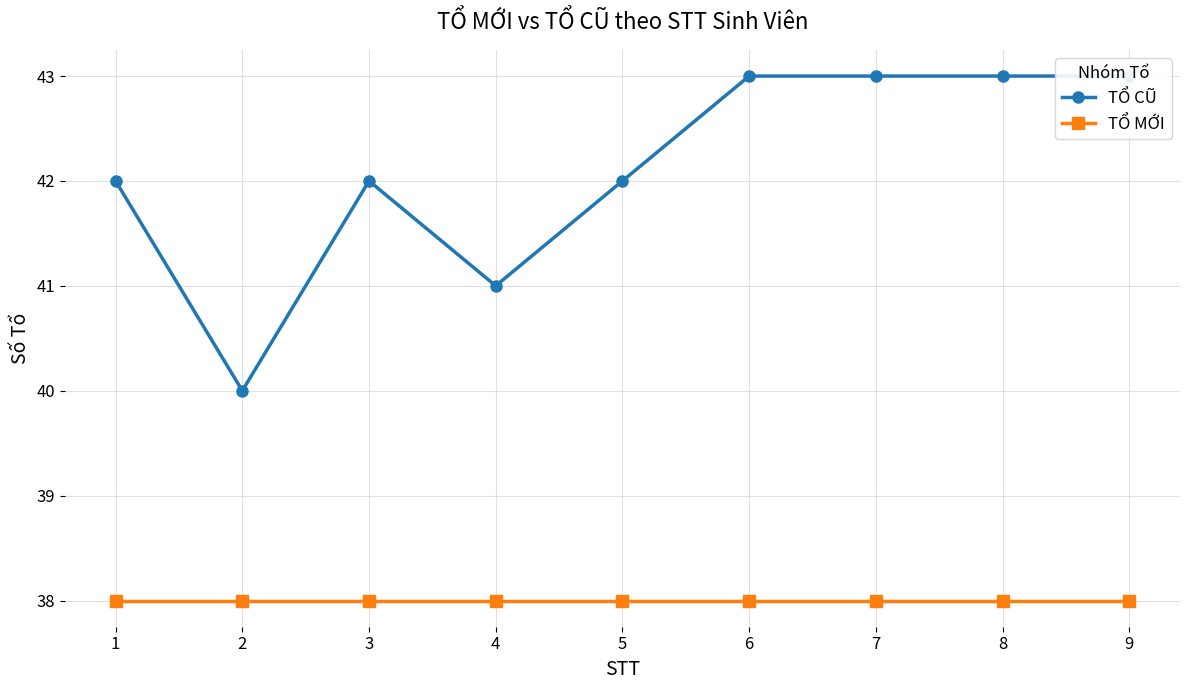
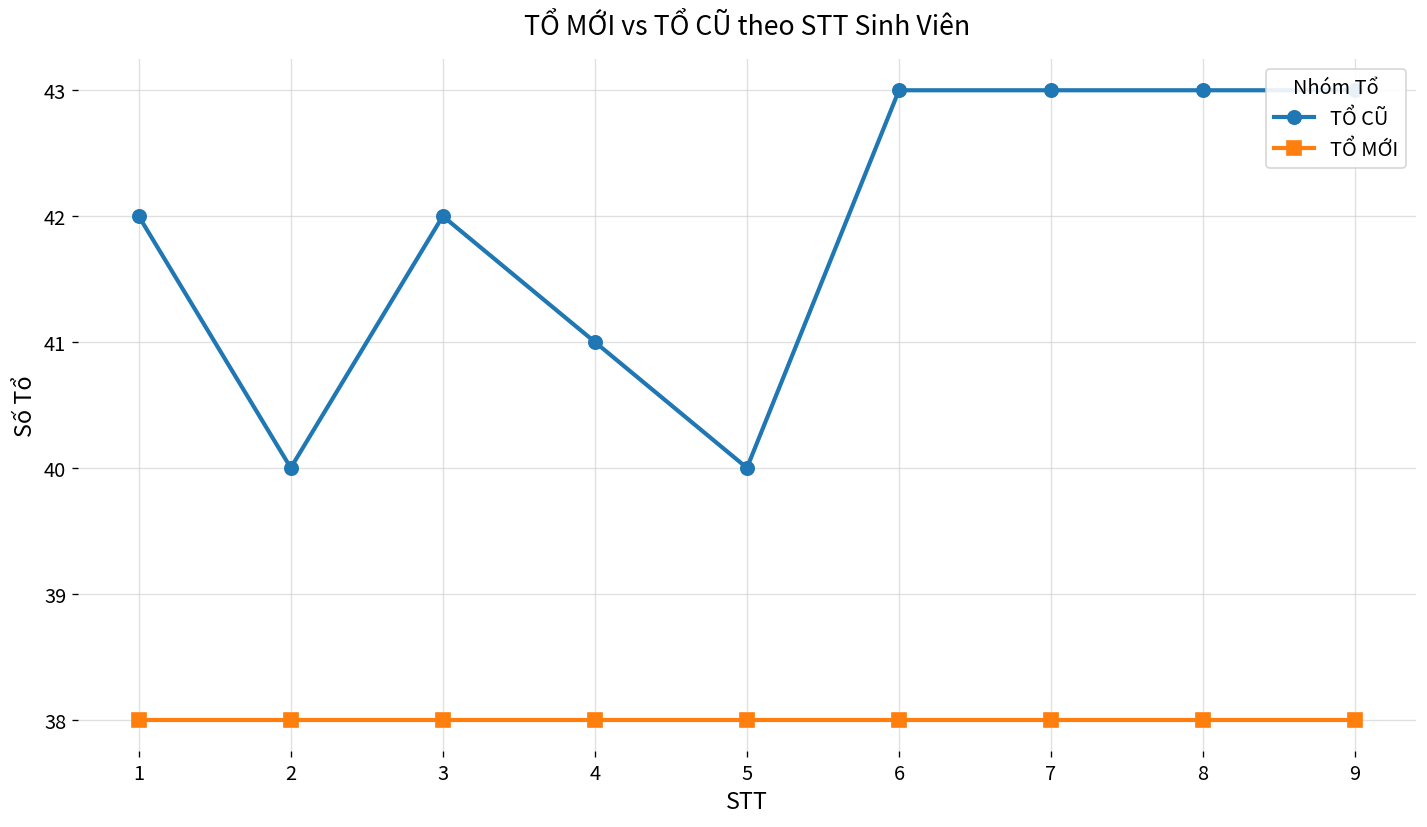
TỔ CŨ, 5: 42 -> 40
